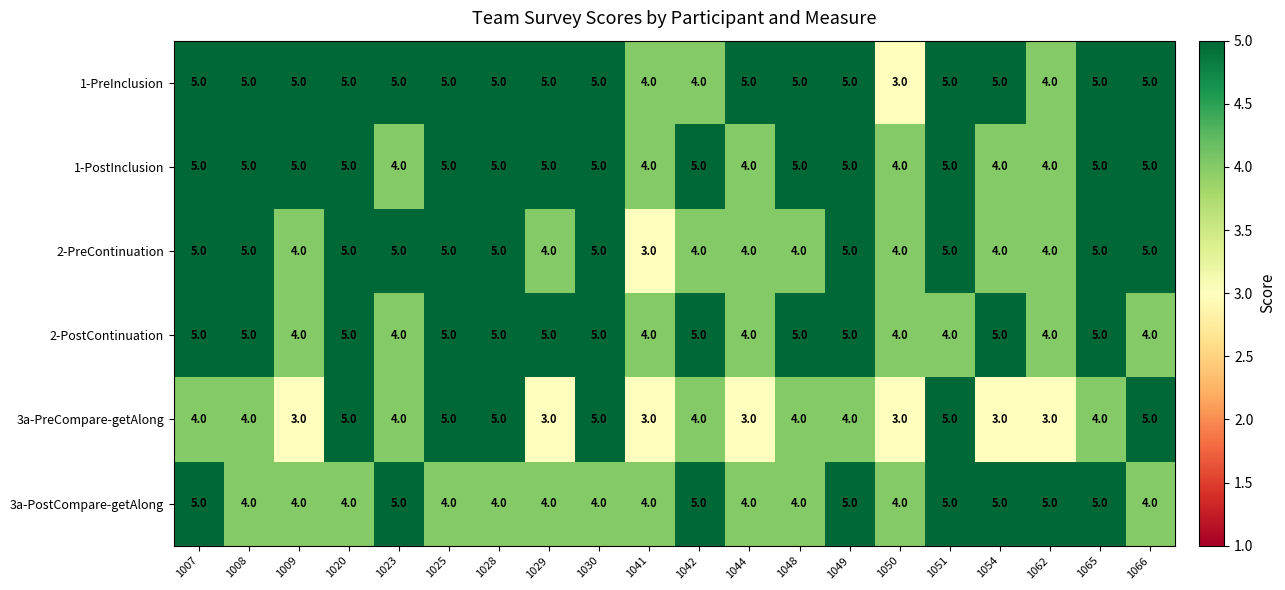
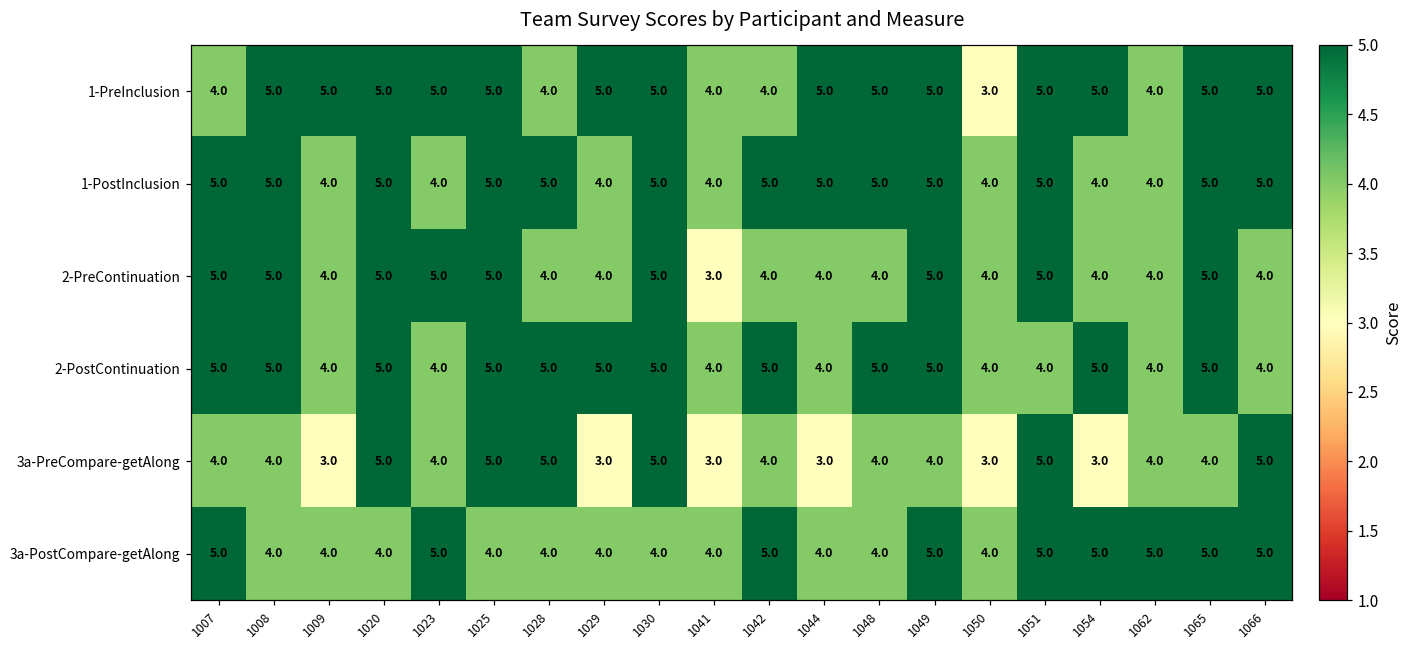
1-PreInclusion, 1007: 5.0 -> 4.0
1-PreInclusion, 1028: 5.0 -> 4.0
1-PostInclusion, 1009: 5.0 -> 4.0
1-PostInclusion, 1029: 5.0 -> 4.0
1-PostInclusion, 1044: 4.0 -> 5.0
2-PreContinuation, 1028: 5.0 -> 4.0
2-PreContinuation, 1066: 5.0 -> 4.0
3a-PreCompare-getAlong, 1062: 3.0 -> 4.0
3a-PostCompare-getAlong, 1066: 4.0 -> 5.0
